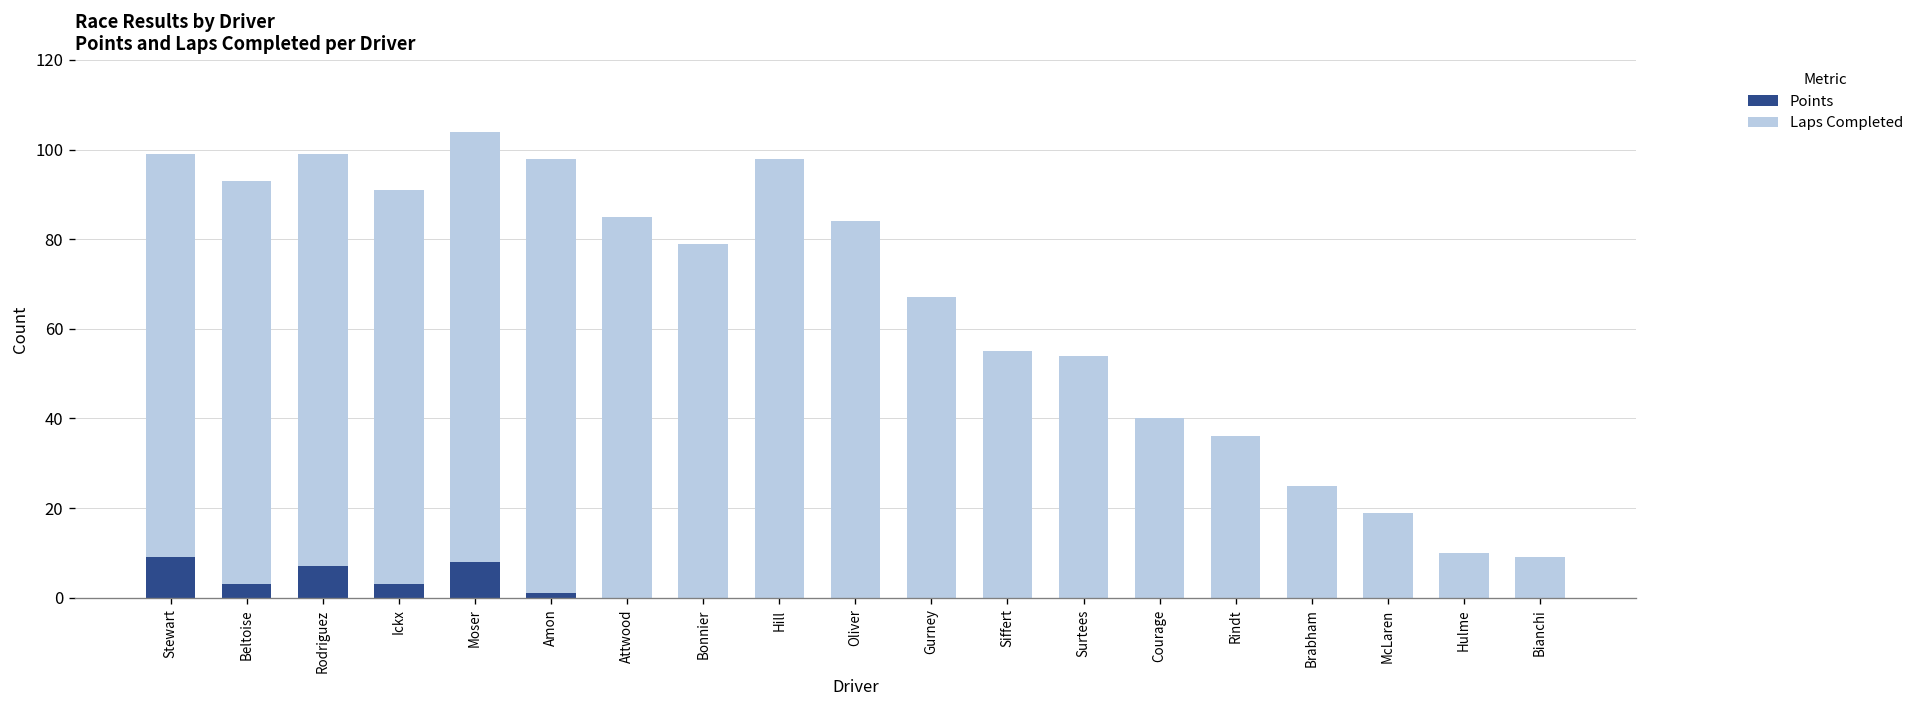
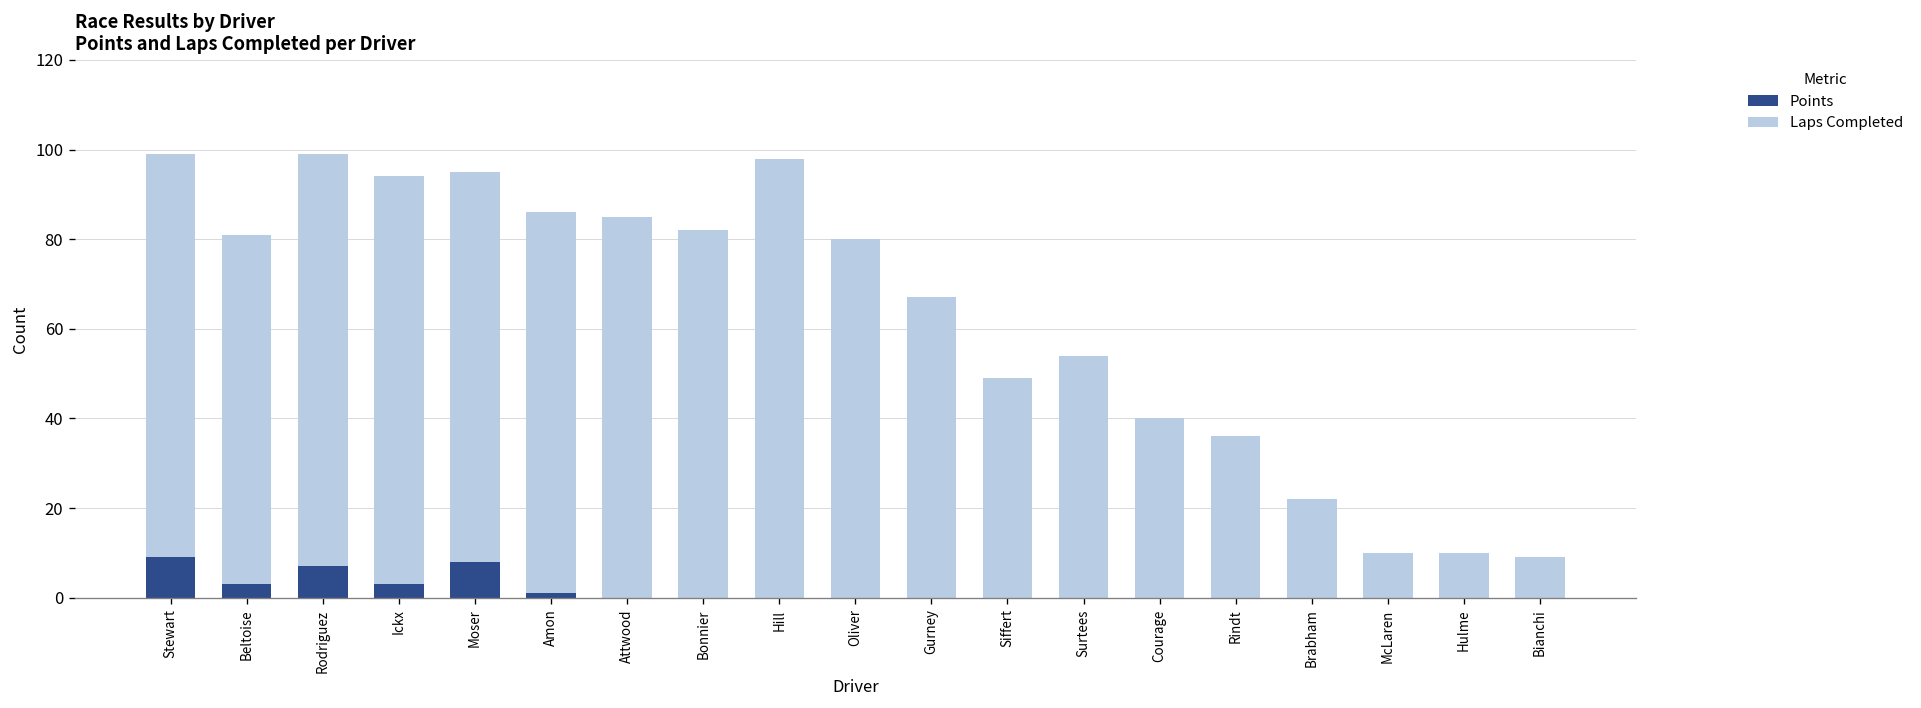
Laps Completed, Beltoise: 90 -> 78
Laps Completed, Ickx: 88 -> 91
Laps Completed, Moser: 96 -> 87
Laps Completed, Amon: 97 -> 85
Laps Completed, Bonnier: 79 -> 82
Laps Completed, Oliver: 84 -> 80
Laps Completed, Siffert: 55 -> 49
Laps Completed, Brabham: 25 -> 22
Laps Completed, McLaren: 19 -> 10
